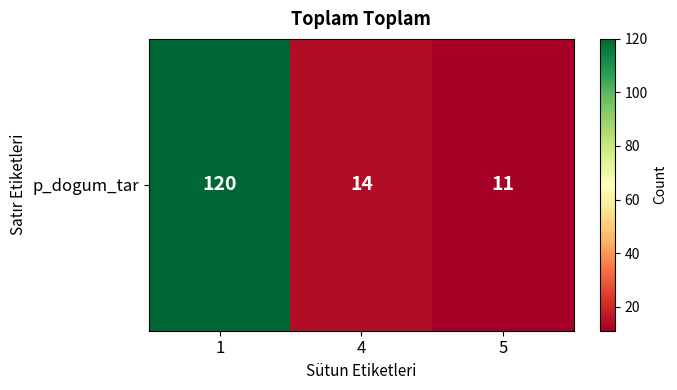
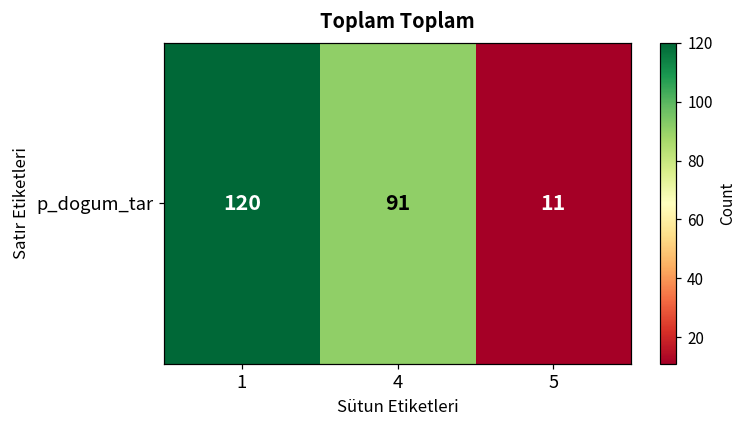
p_dogum_tar, 4: 14 -> 91
